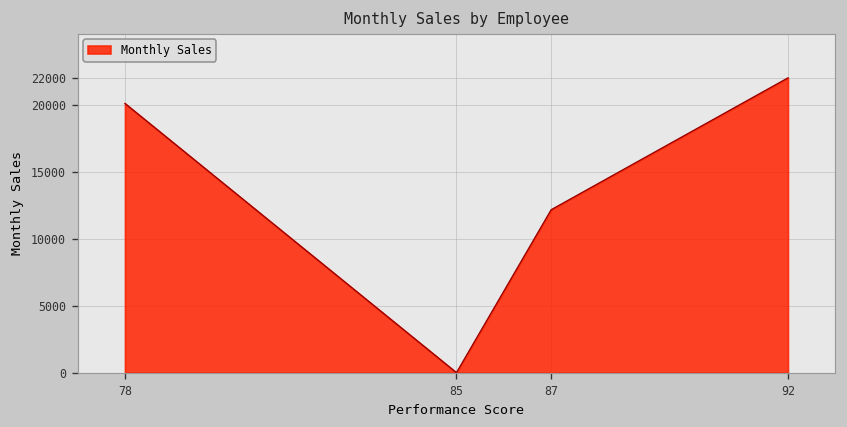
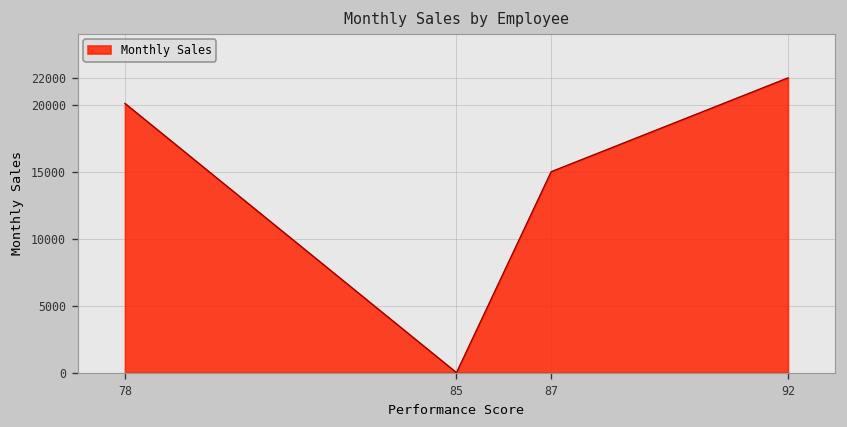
87: 12200 -> 15000
